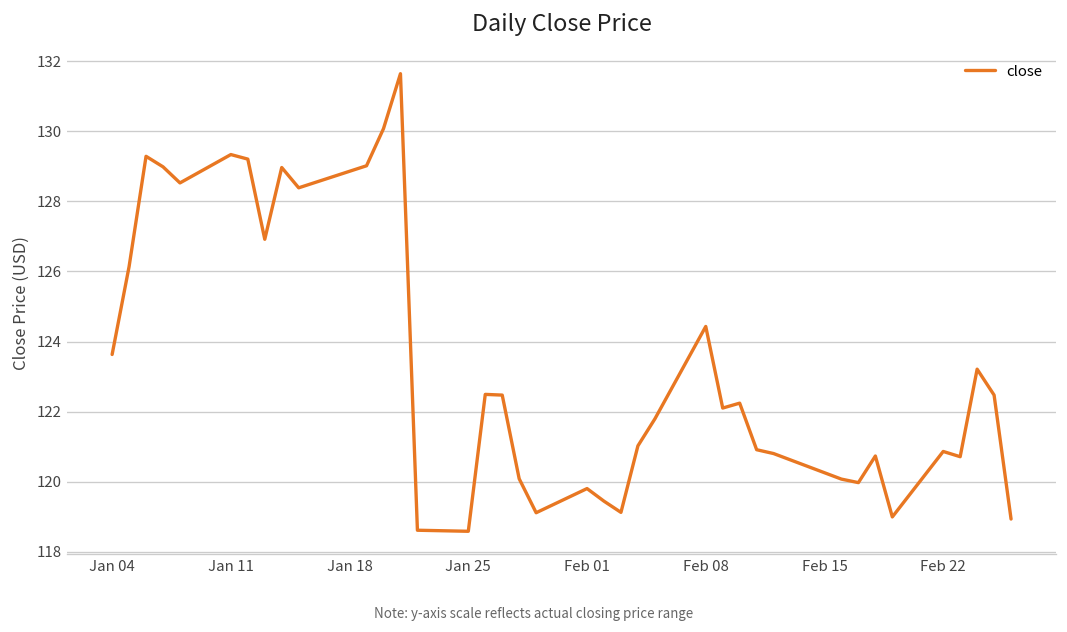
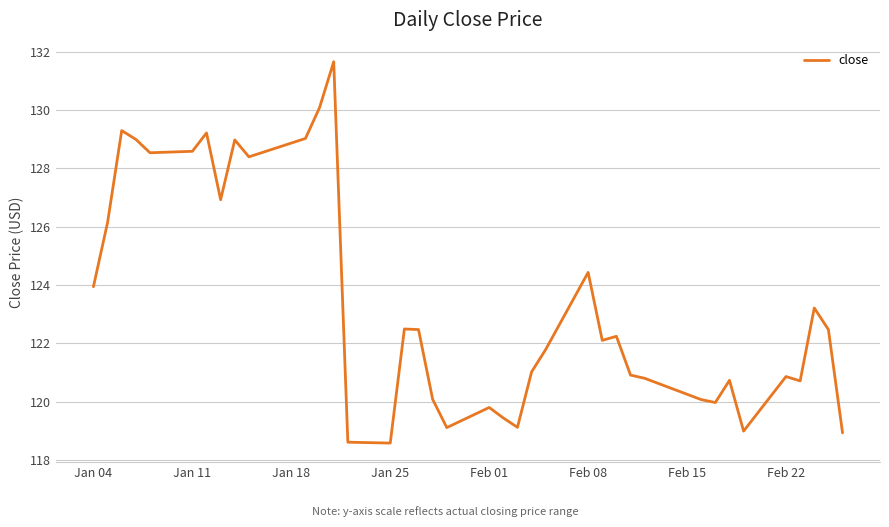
Jan 04: 123.6 -> 123.9
Jan 11: 129.3 -> 128.6
